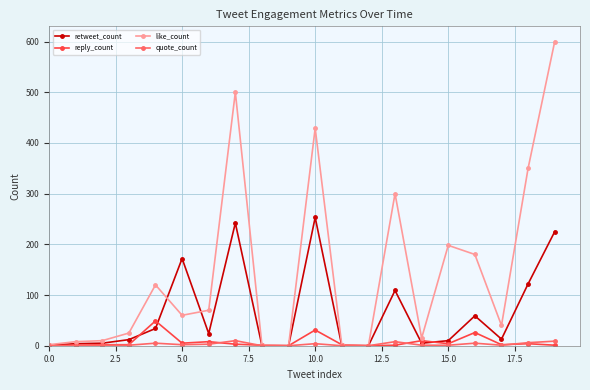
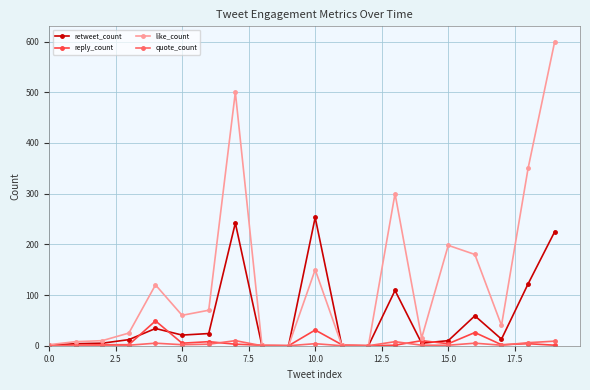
retweet_count, 5.0: 170 -> 20
like_count, 10.0: 430 -> 150
